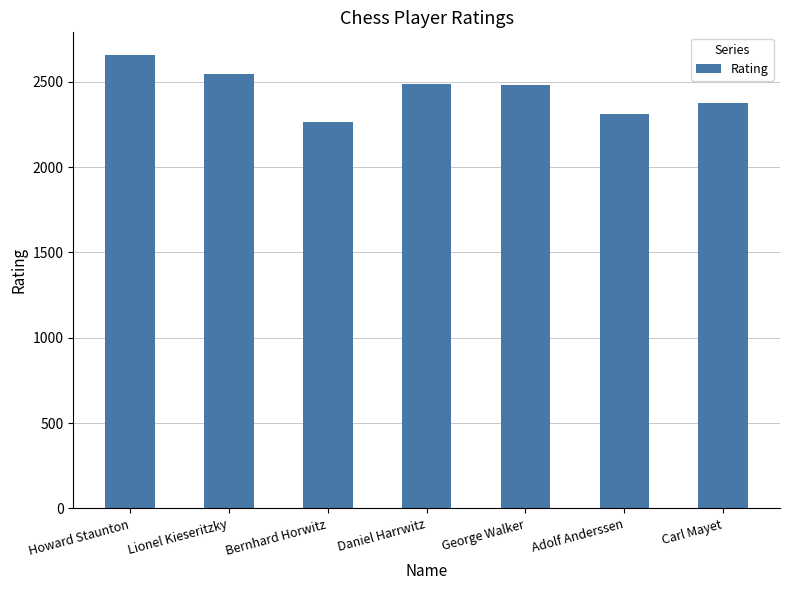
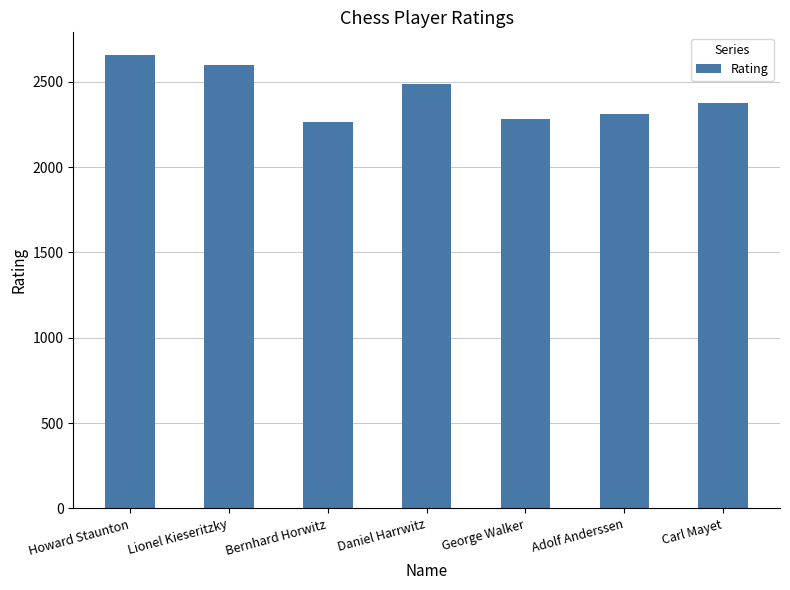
Lionel Kieseritzky: 2540 -> 2600
George Walker: 2480 -> 2280
